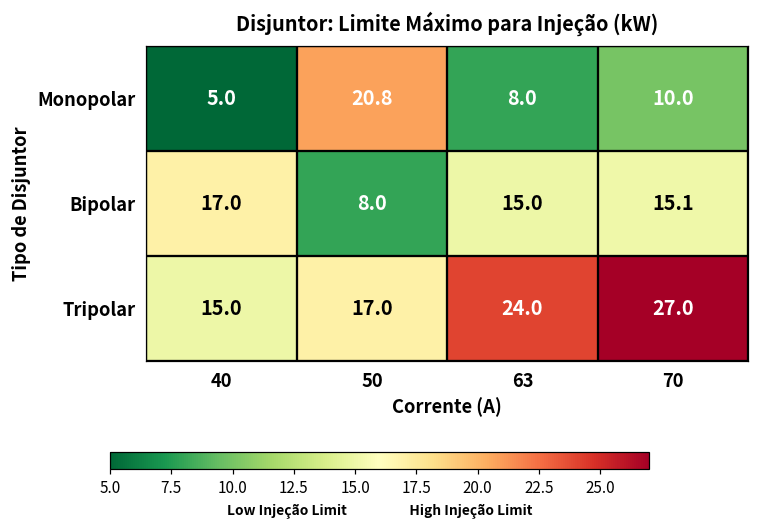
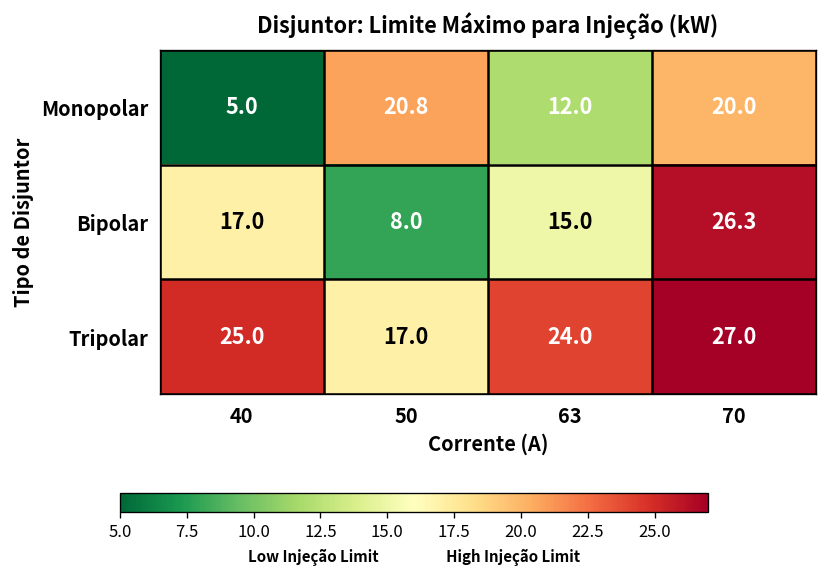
Monopolar, 63: 8.0 -> 12.0
Monopolar, 70: 10.0 -> 20.0
Bipolar, 70: 15.1 -> 26.3
Tripolar, 40: 15.0 -> 25.0
